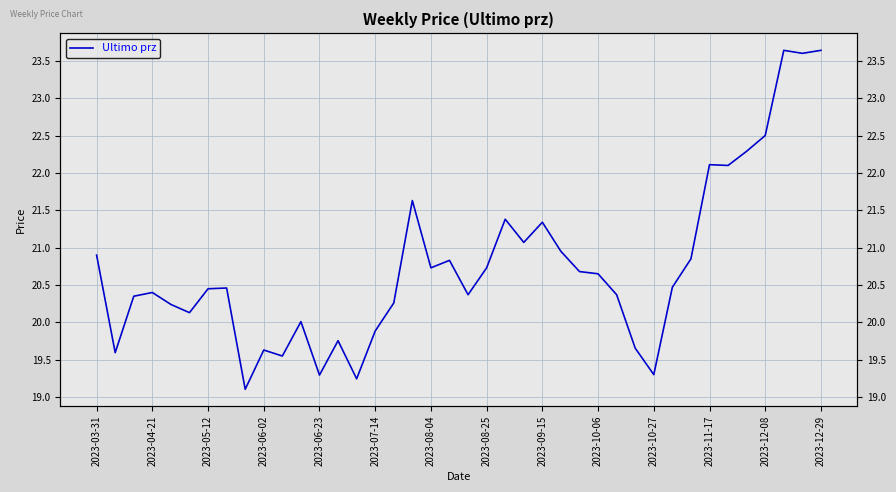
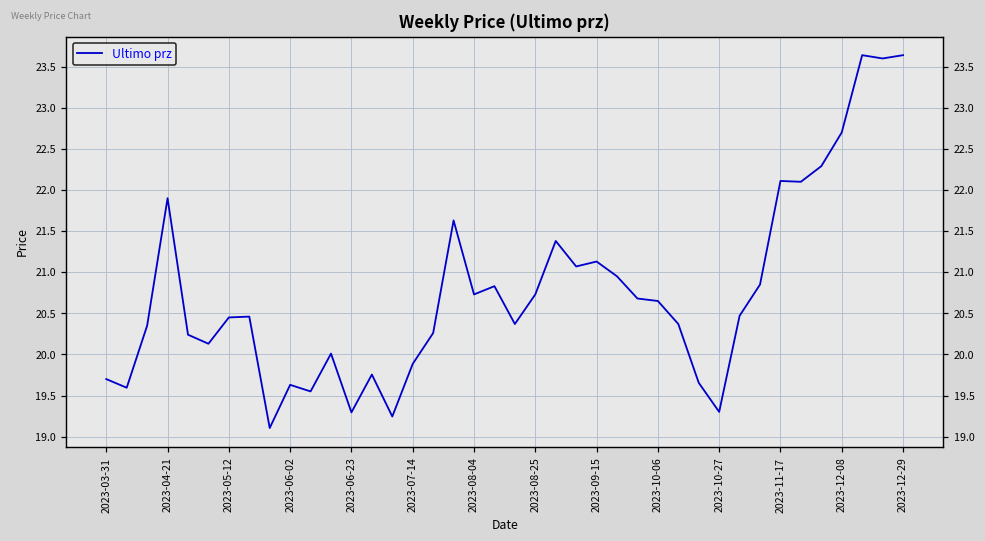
2023-03-31: 20.9 -> 19.7
2023-04-21: 20.4 -> 21.9
2023-09-15: 21.3 -> 21.1
2023-12-08: 22.5 -> 22.7
